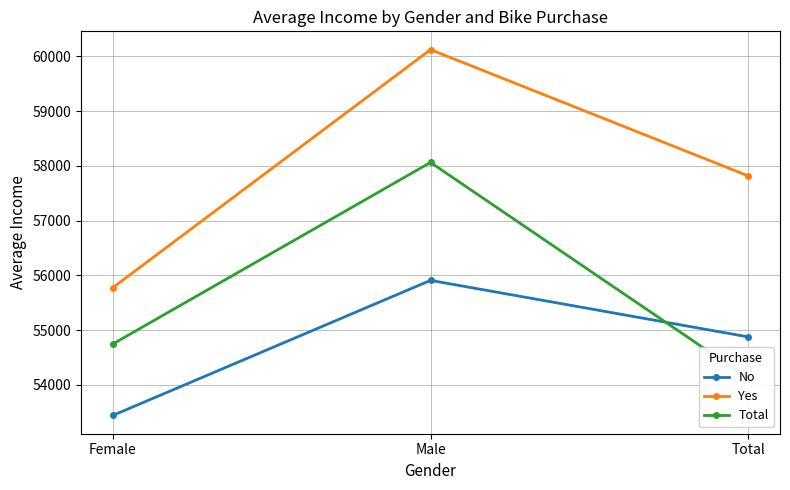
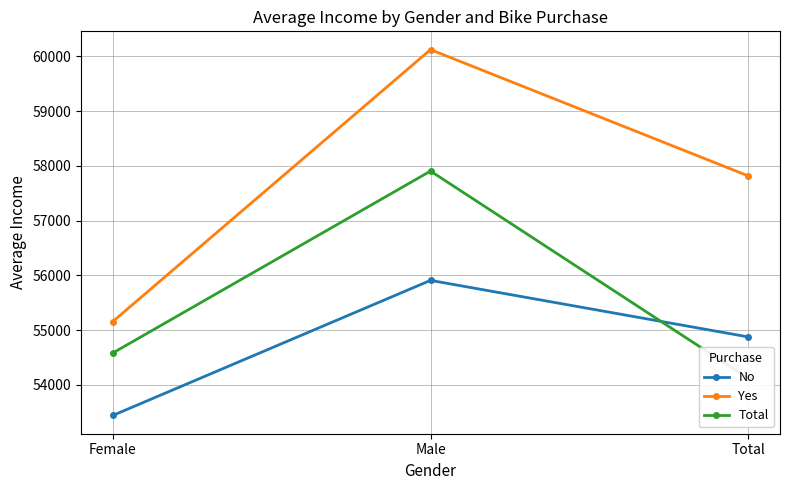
Yes, Female: 55800 -> 55200
Total, Female: 54700 -> 54600
Total, Male: 58100 -> 57900
